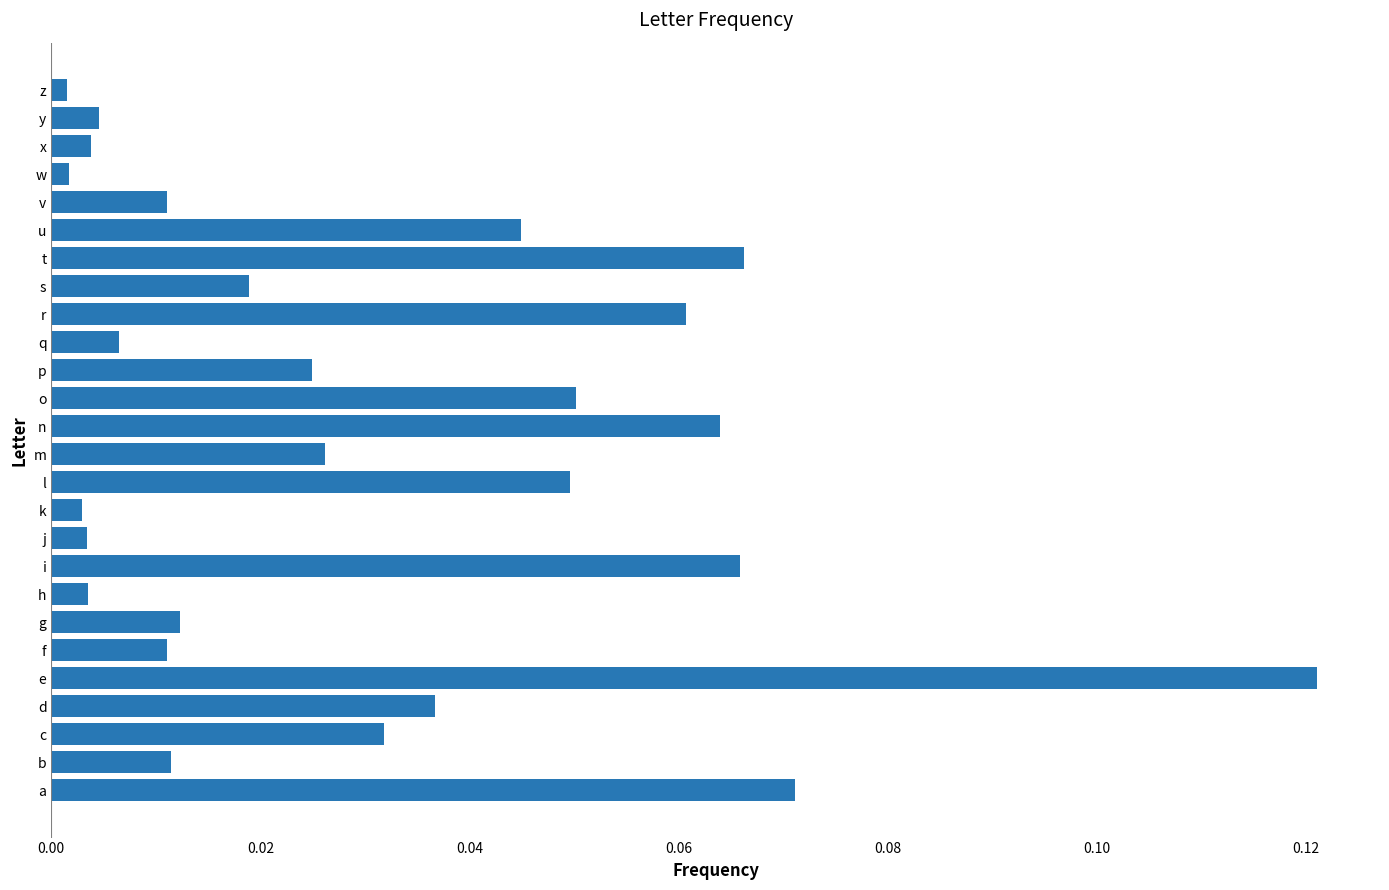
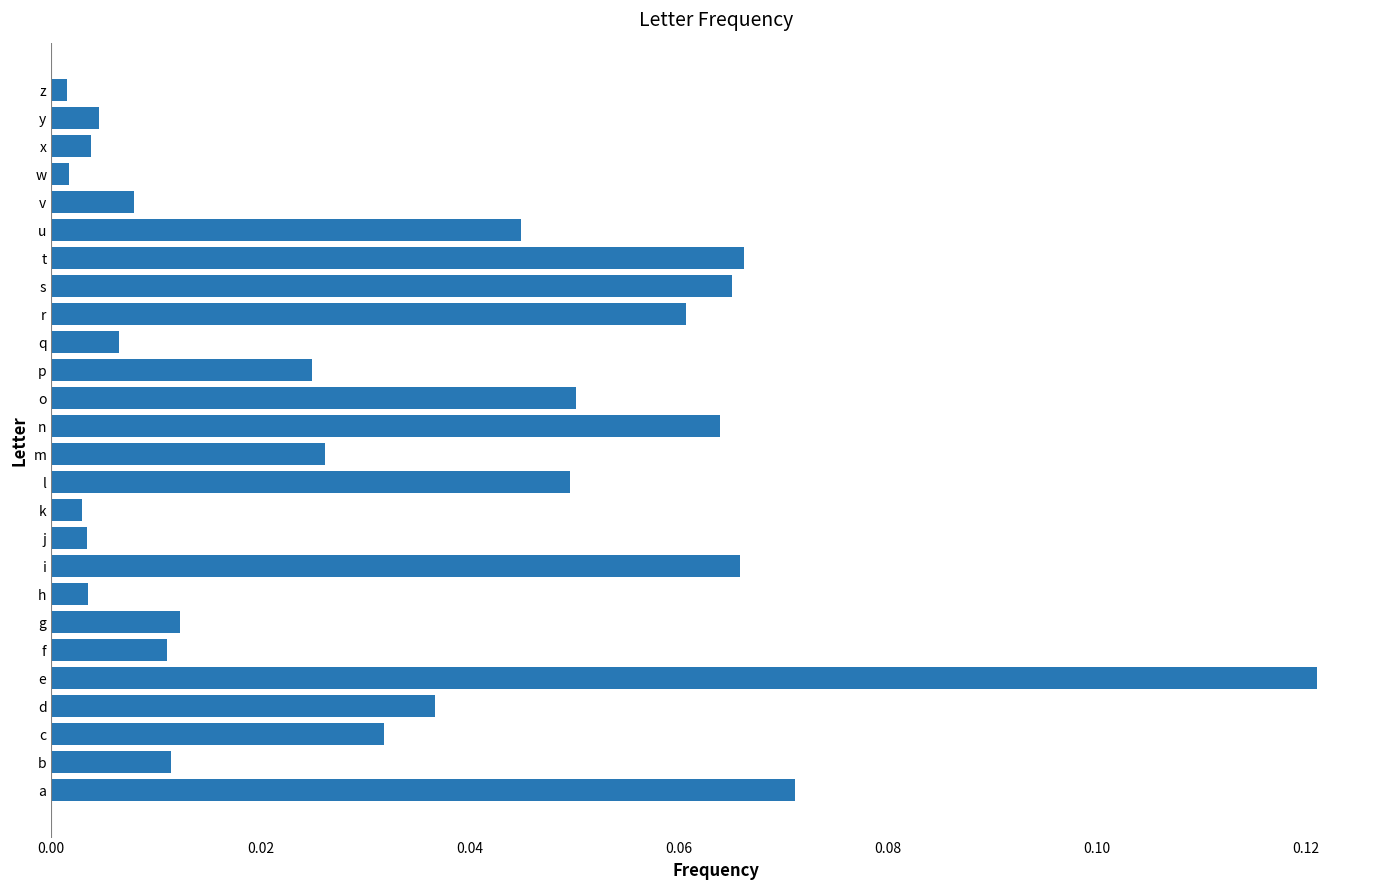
v: 0.0111 -> 0.0079
s: 0.0189 -> 0.0651
